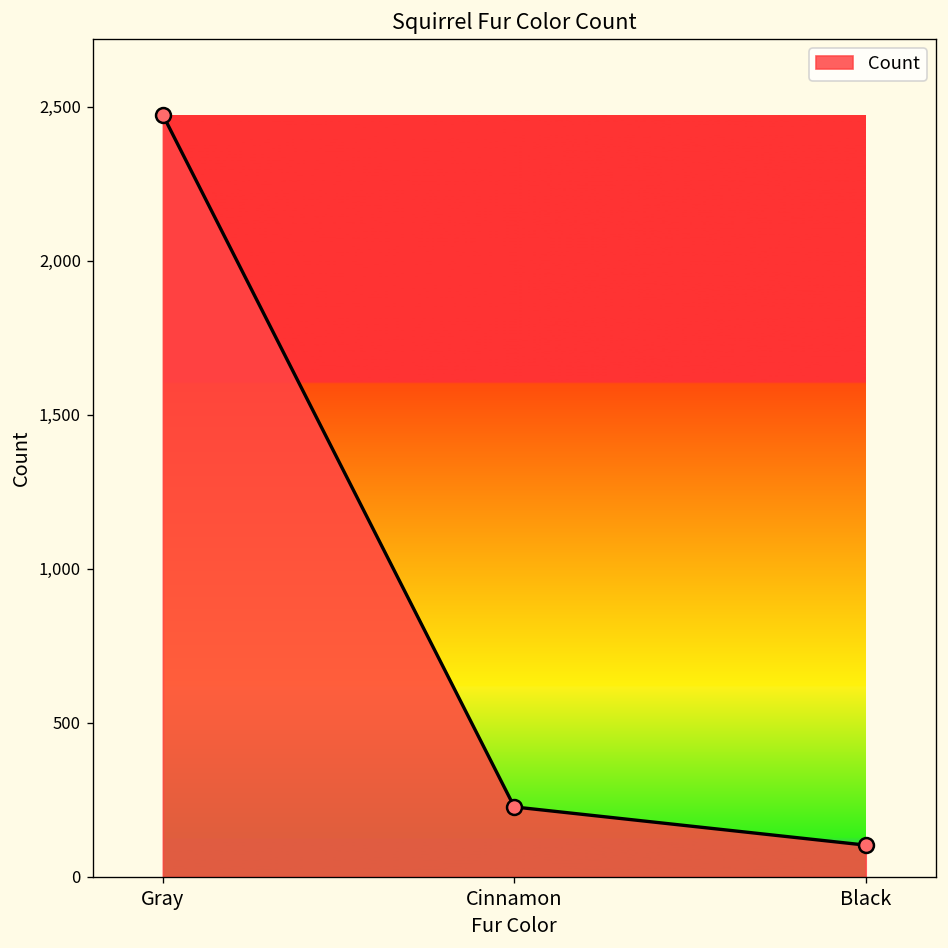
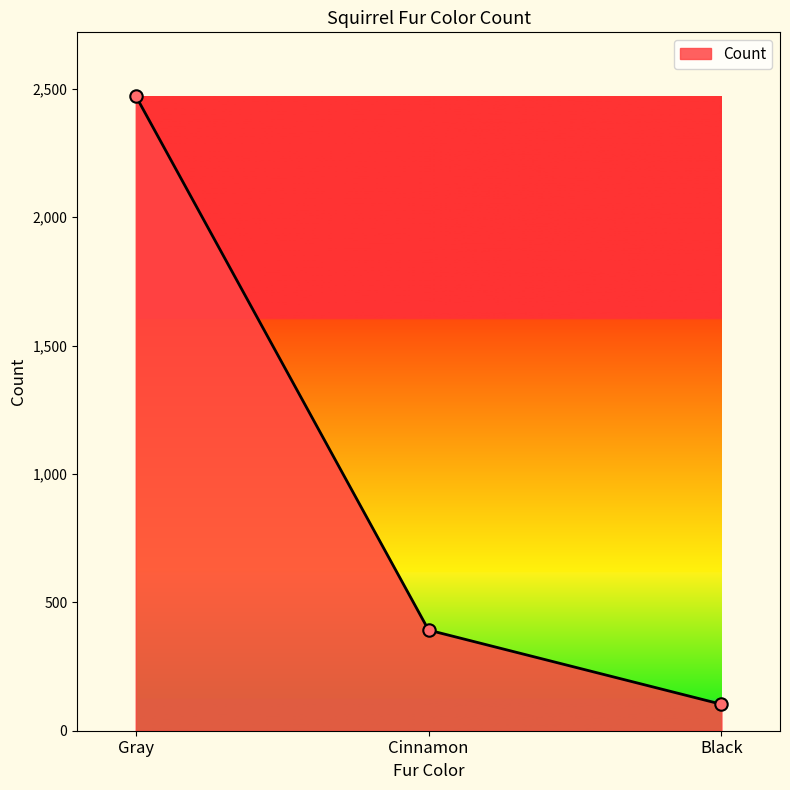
Cinnamon: 230 -> 390
